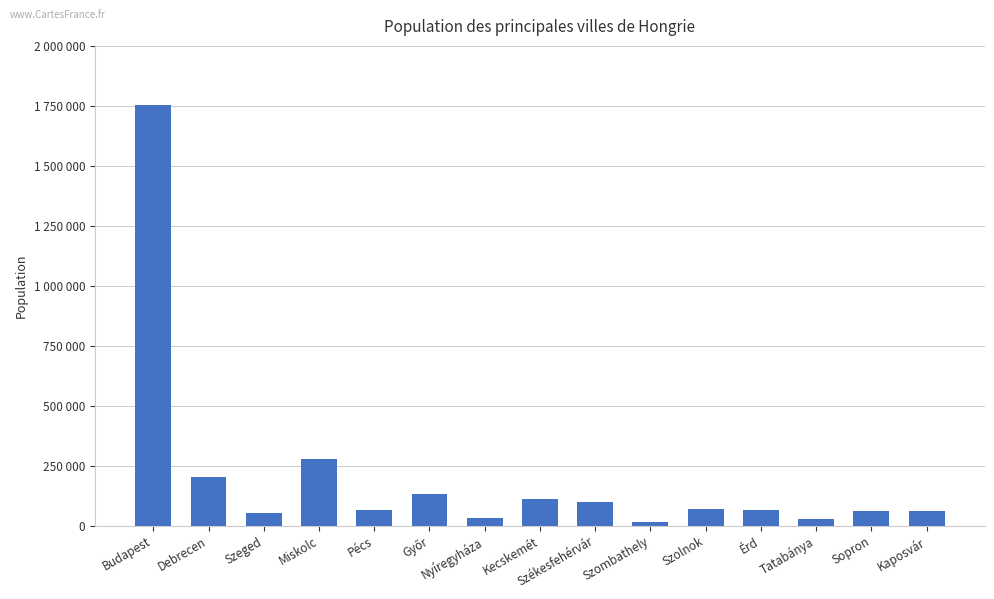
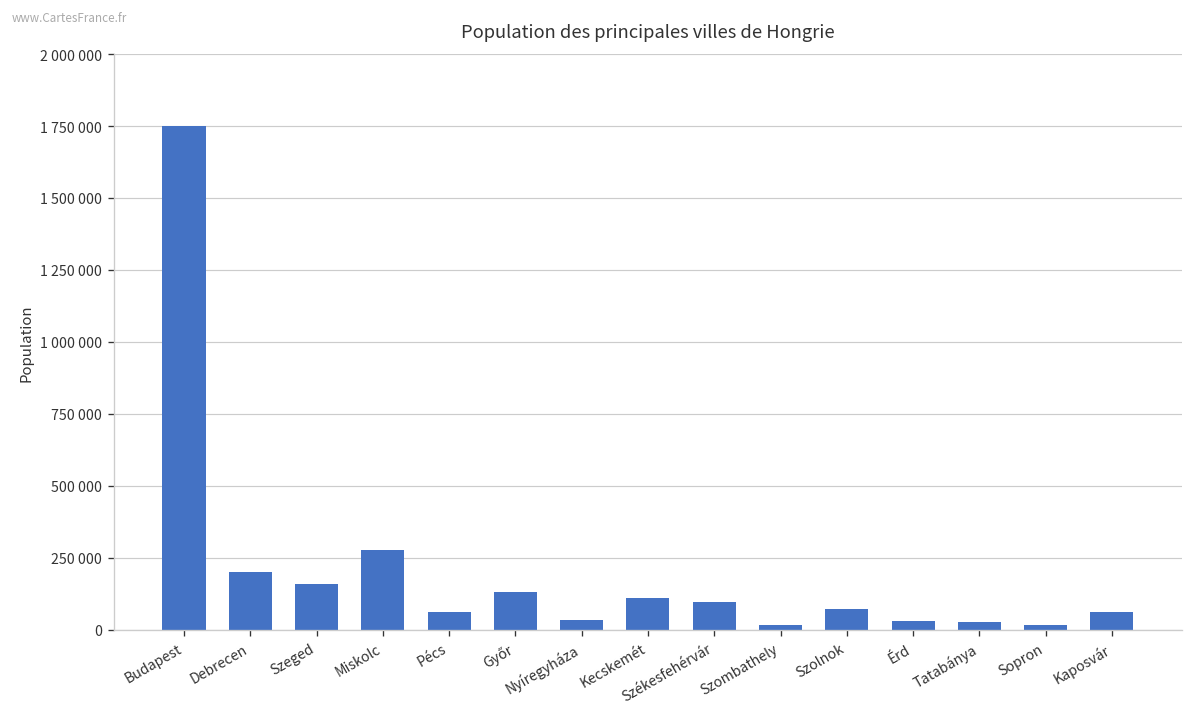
Szeged: 50000 -> 160000
Érd: 70000 -> 30000
Sopron: 60000 -> 20000
